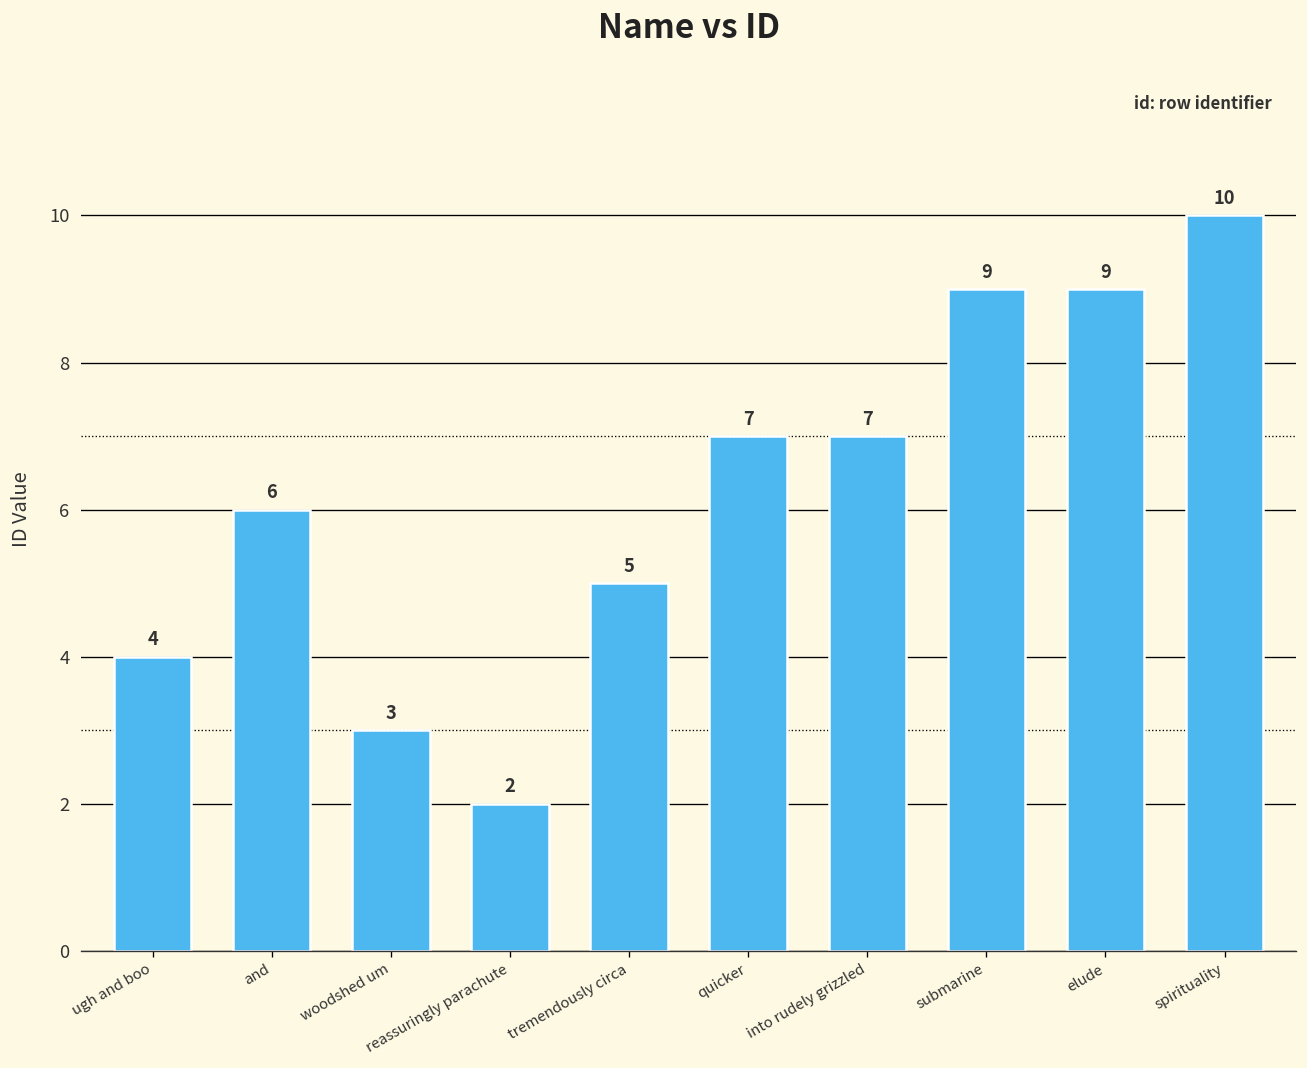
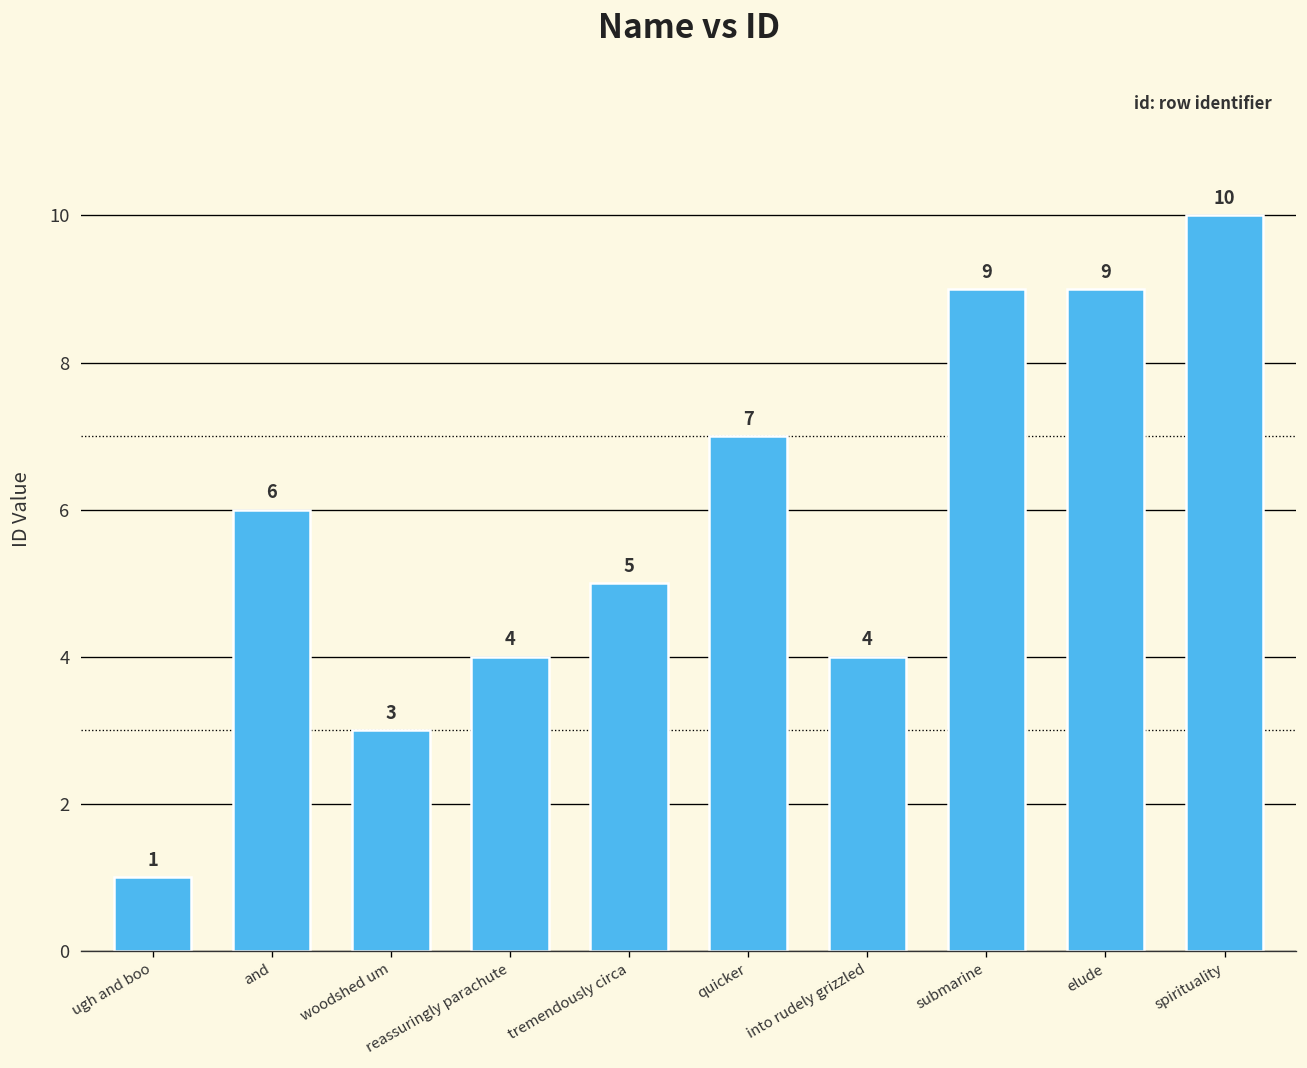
ugh and boo: 4 -> 1
reassuringly parachute: 2 -> 4
into rudely grizzled: 7 -> 4
